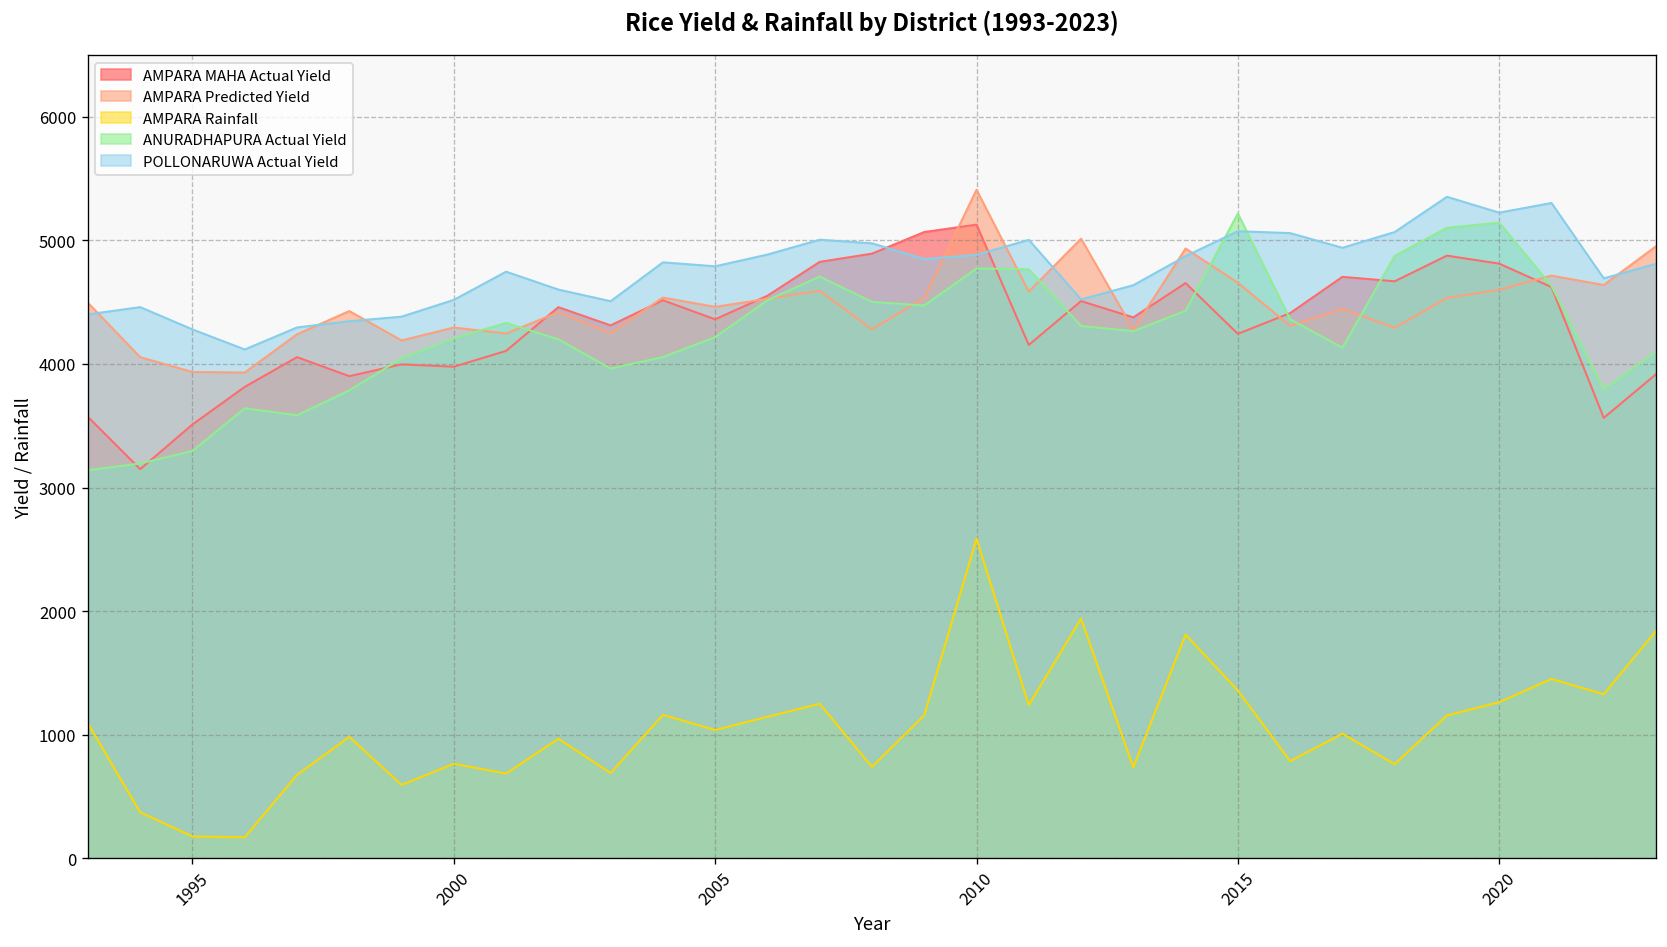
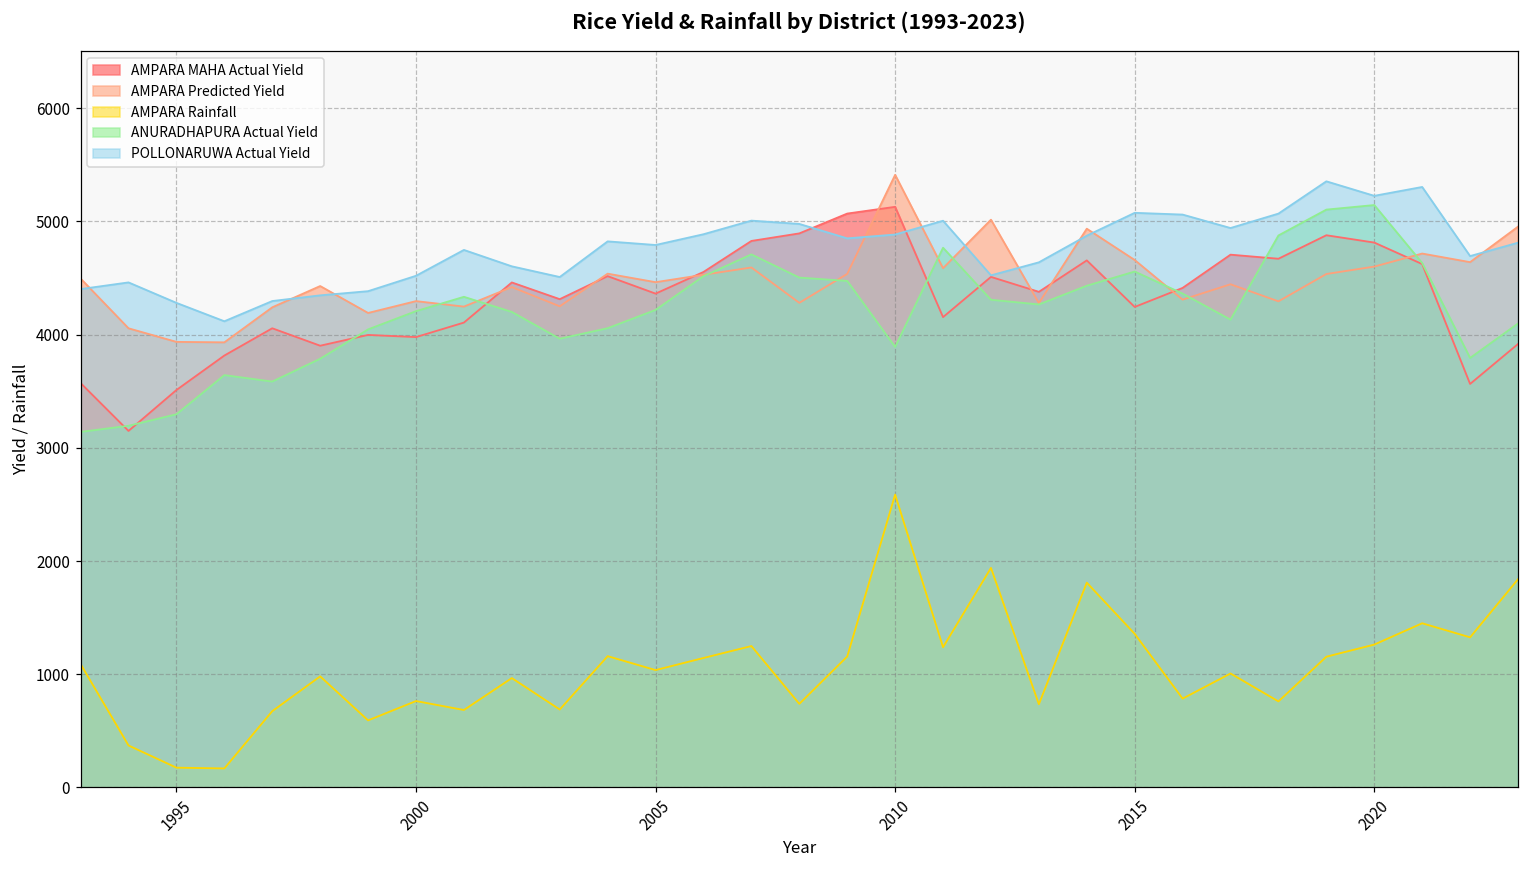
ANURADHAPURA Actual Yield, 2010: 4770 -> 3890
ANURADHAPURA Actual Yield, 2015: 5220 -> 4560
